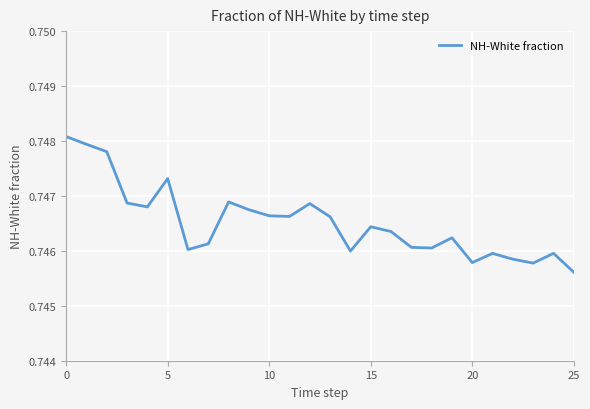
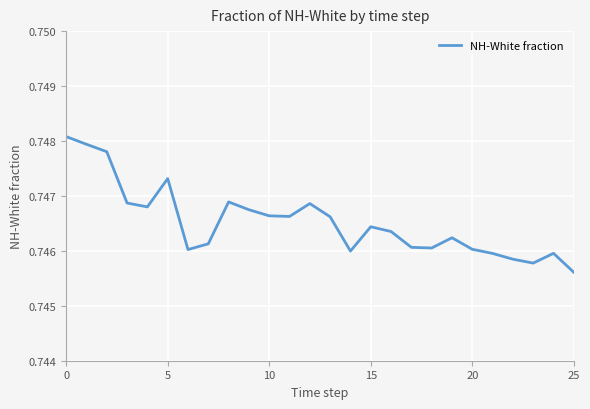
20: 0.7458 -> 0.7460
